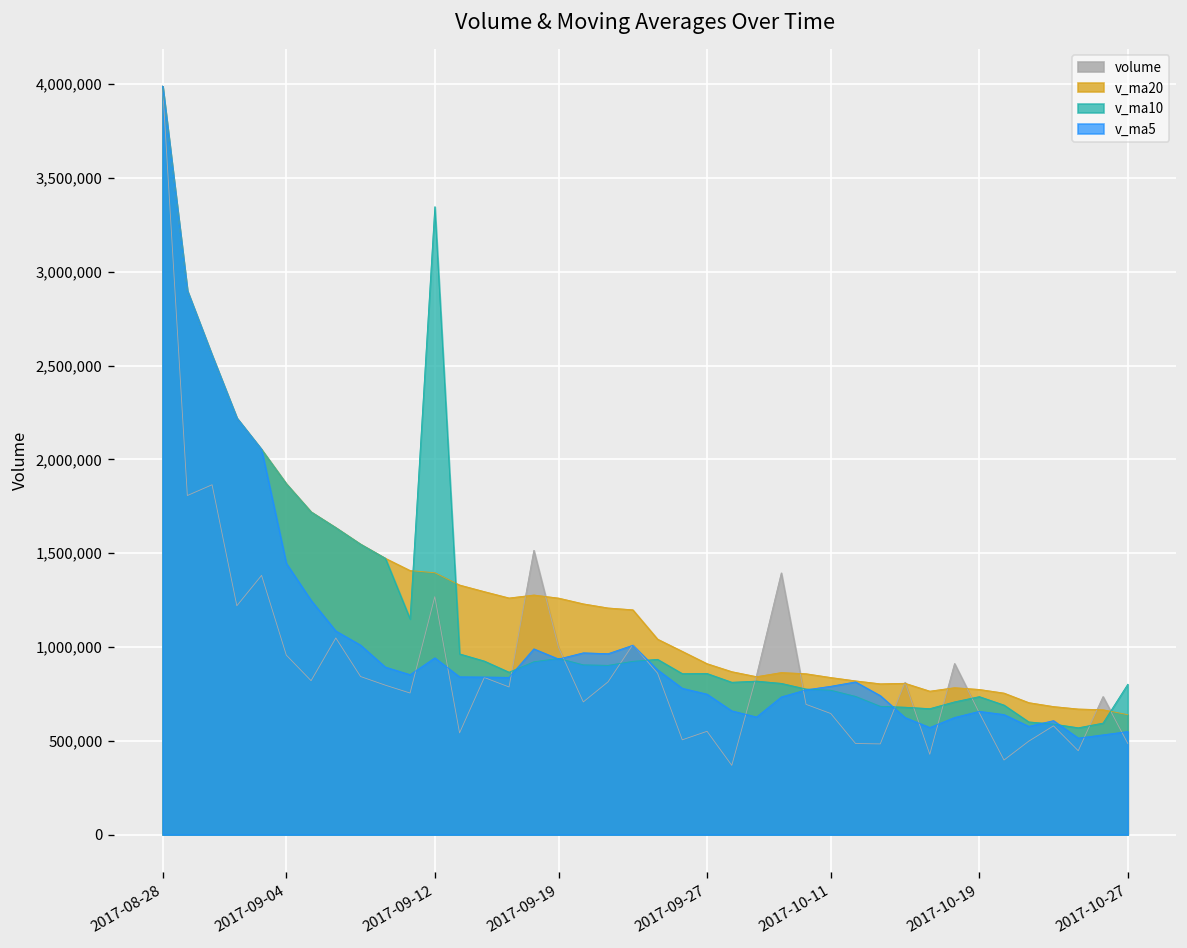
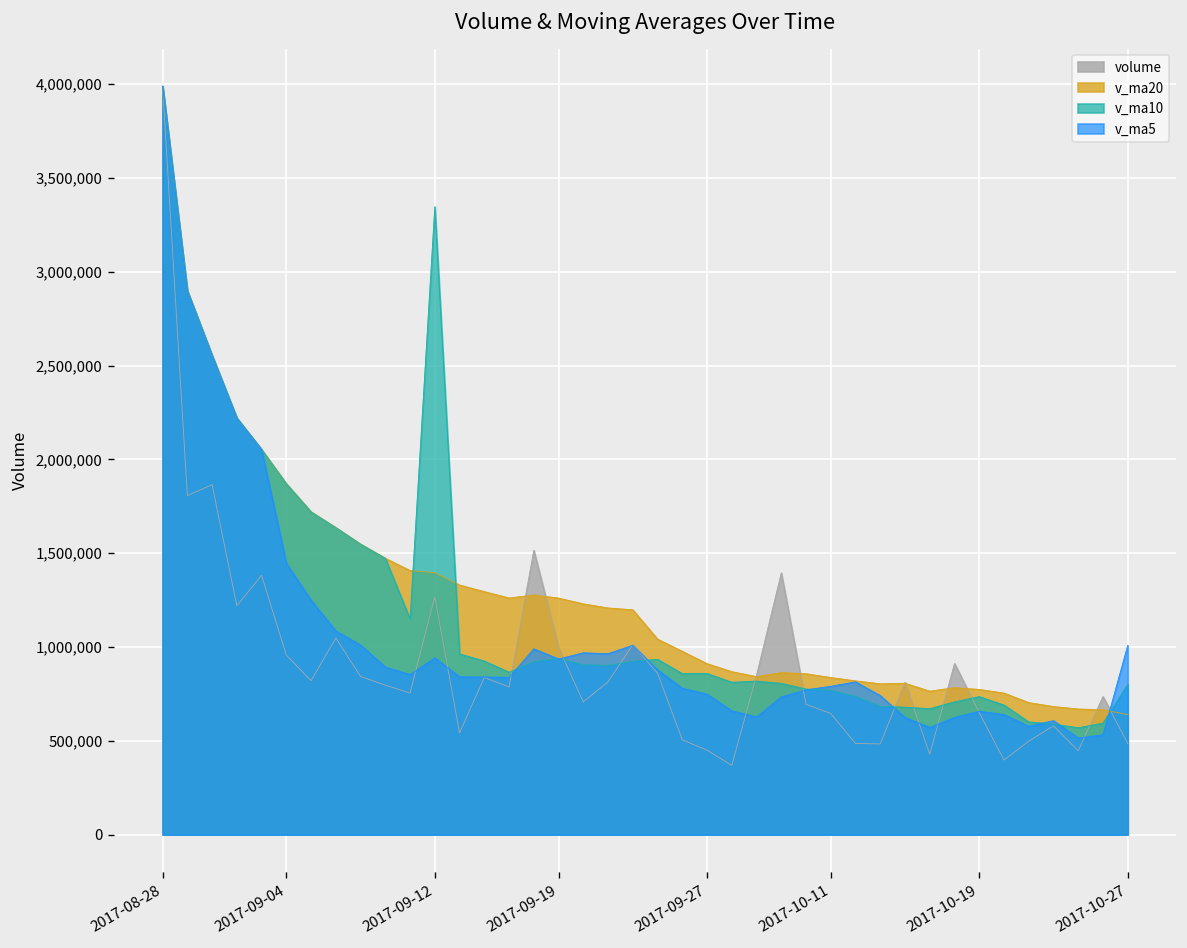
volume, 2017-09-27: 550,000 -> 450,000
v_ma5, 2017-10-27: 550,000 -> 1,010,000
